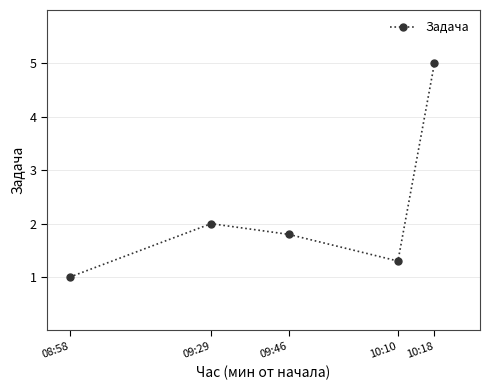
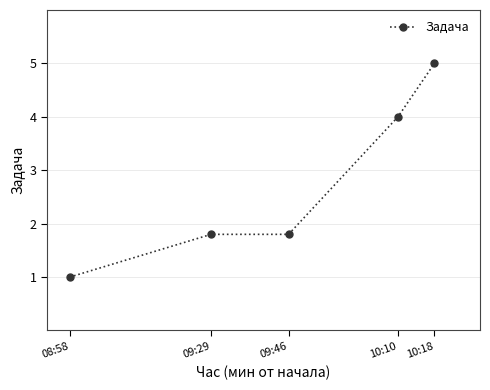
09:29: 2.0 -> 1.8
10:10: 1.3 -> 4.0
